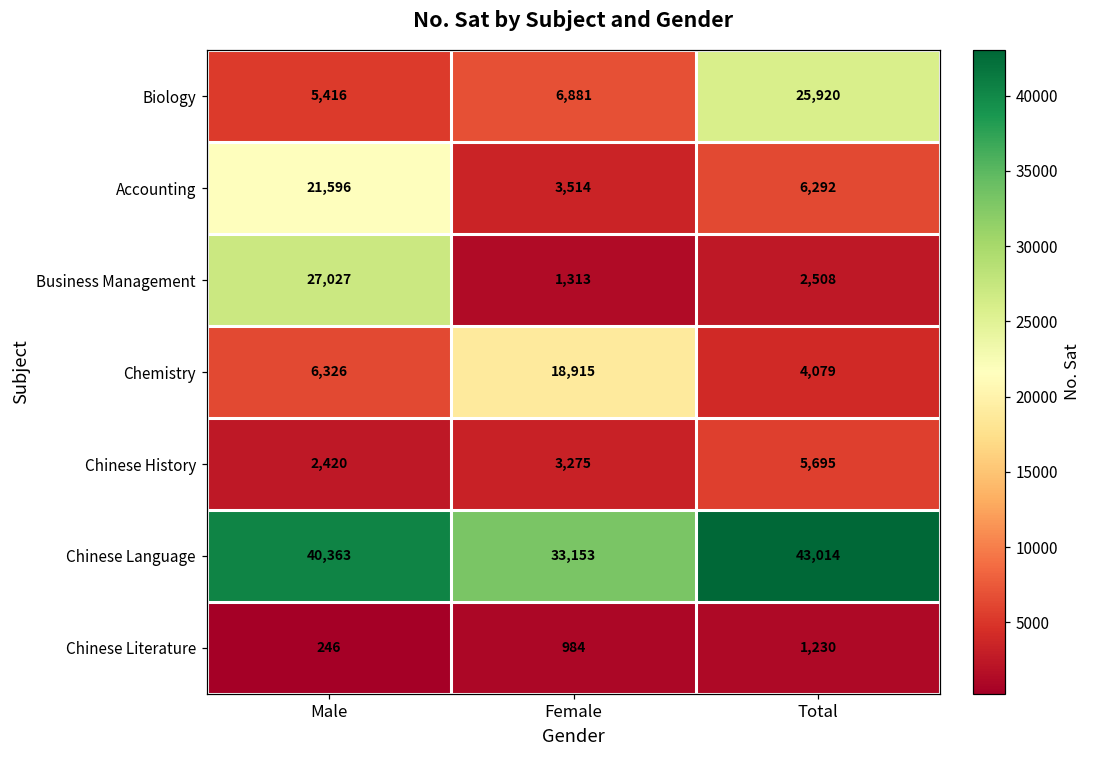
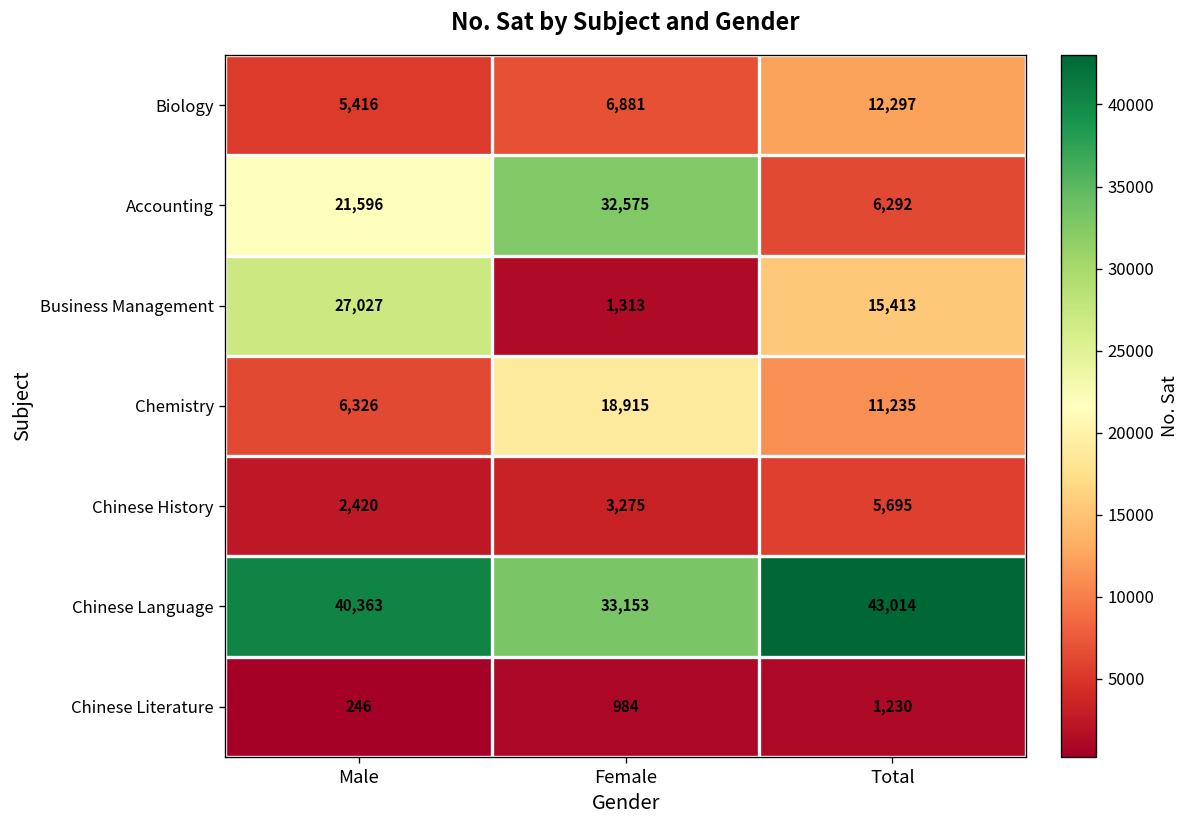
Biology, Total: 25,920 -> 12,297
Accounting, Female: 3,514 -> 32,575
Business Management, Total: 2,508 -> 15,413
Chemistry, Total: 4,079 -> 11,235
